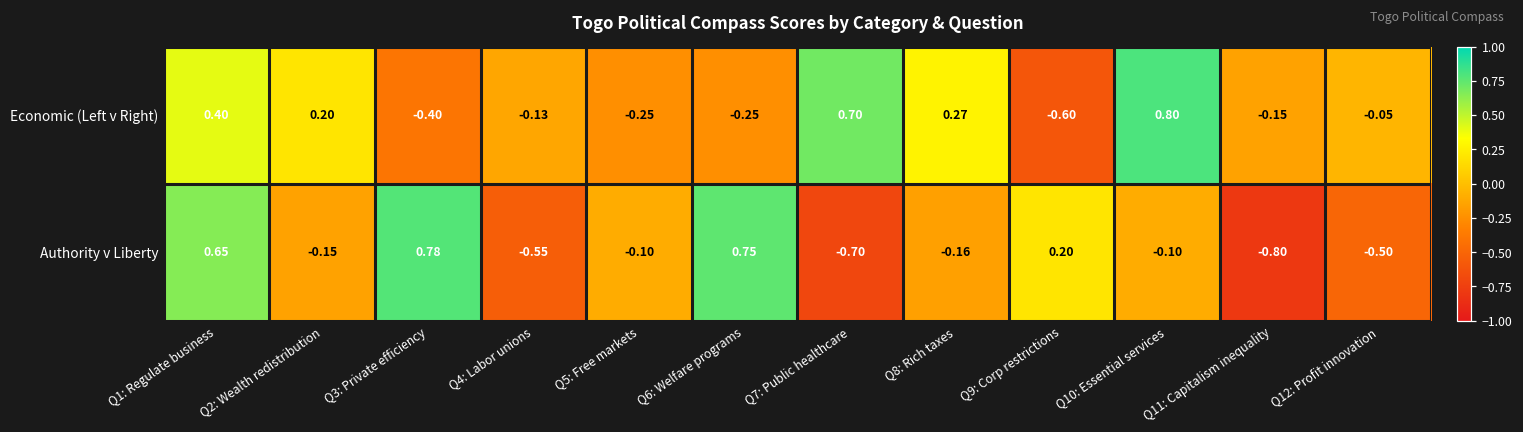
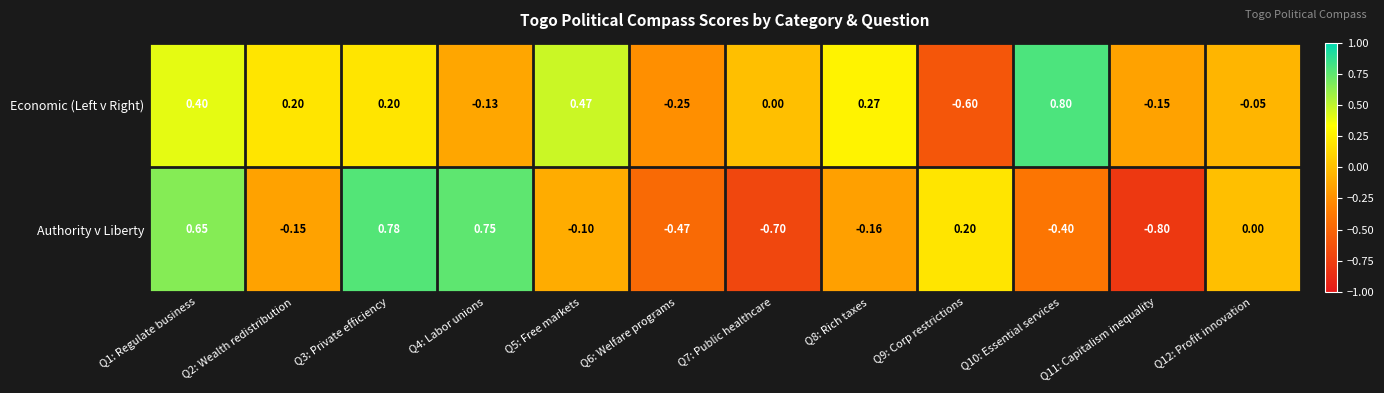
Economic (Left v Right), Q3: Private efficiency: -0.40 -> 0.20
Economic (Left v Right), Q5: Free markets: -0.25 -> 0.47
Economic (Left v Right), Q7: Public healthcare: 0.70 -> 0.00
Authority v Liberty, Q4: Labor unions: -0.55 -> 0.75
Authority v Liberty, Q6: Welfare programs: 0.75 -> -0.47
Authority v Liberty, Q10: Essential services: -0.10 -> -0.40
Authority v Liberty, Q12: Profit innovation: -0.50 -> 0.00
